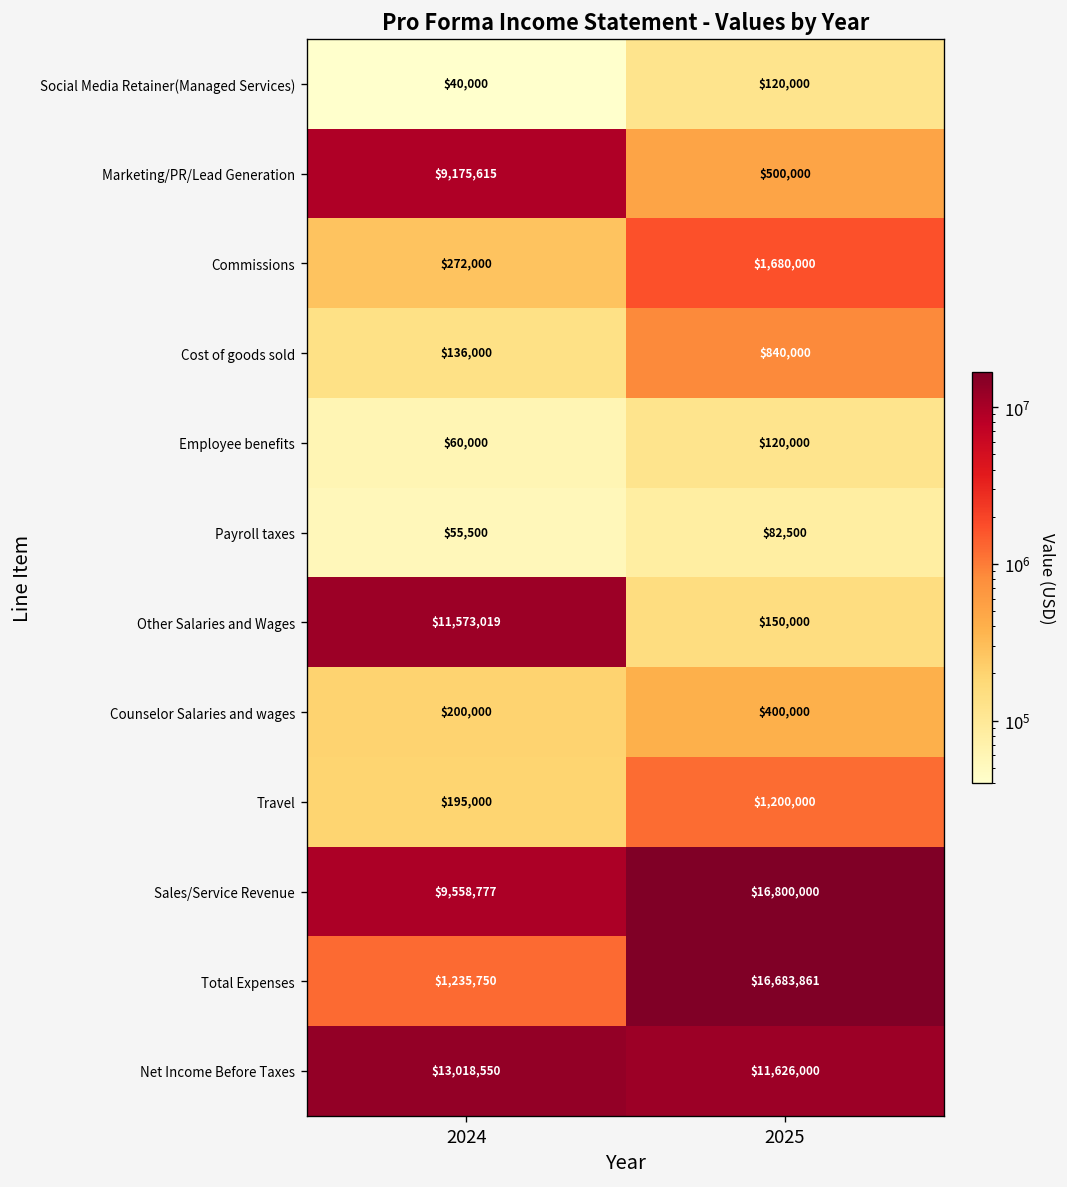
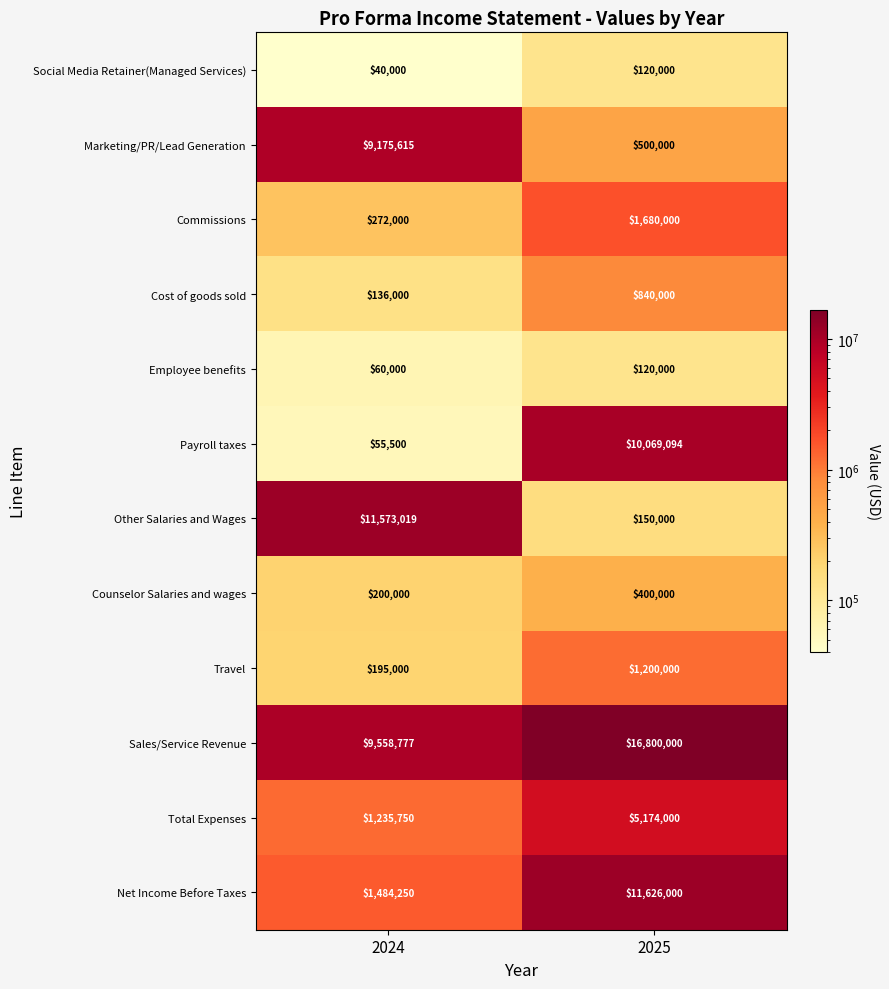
Payroll taxes, 2025: $82,500 -> $10,069,094
Total Expenses, 2025: $16,683,861 -> $5,174,000
Net Income Before Taxes, 2024: $13,018,550 -> $1,484,250
